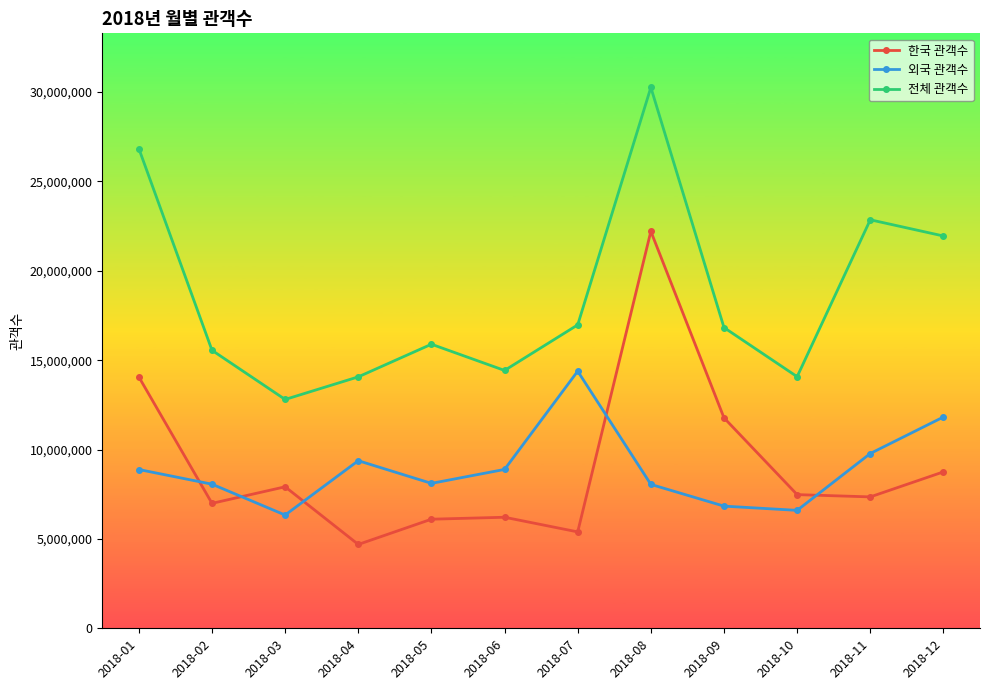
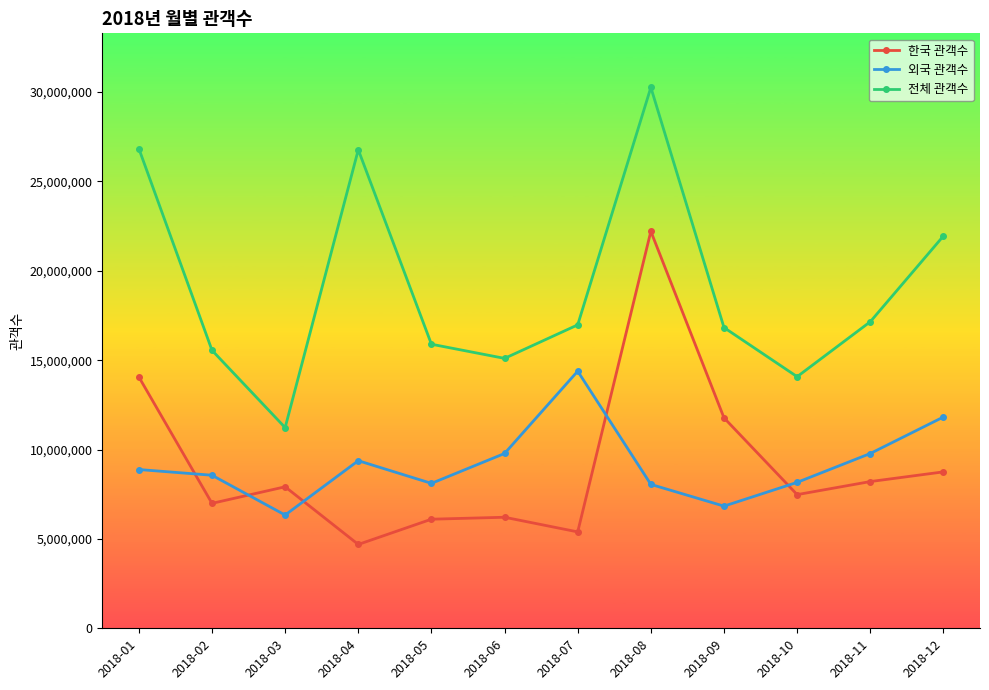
외국 관객수, 2018-02: 8,100,000 -> 8,600,000
전체 관객수, 2018-03: 12,800,000 -> 11,200,000
전체 관객수, 2018-04: 14,100,000 -> 26,800,000
외국 관객수, 2018-06: 8,900,000 -> 9,800,000
전체 관객수, 2018-06: 14,400,000 -> 15,100,000
외국 관객수, 2018-10: 6,600,000 -> 8,200,000
한국 관객수, 2018-11: 7,400,000 -> 8,200,000
전체 관객수, 2018-11: 22,900,000 -> 17,100,000
